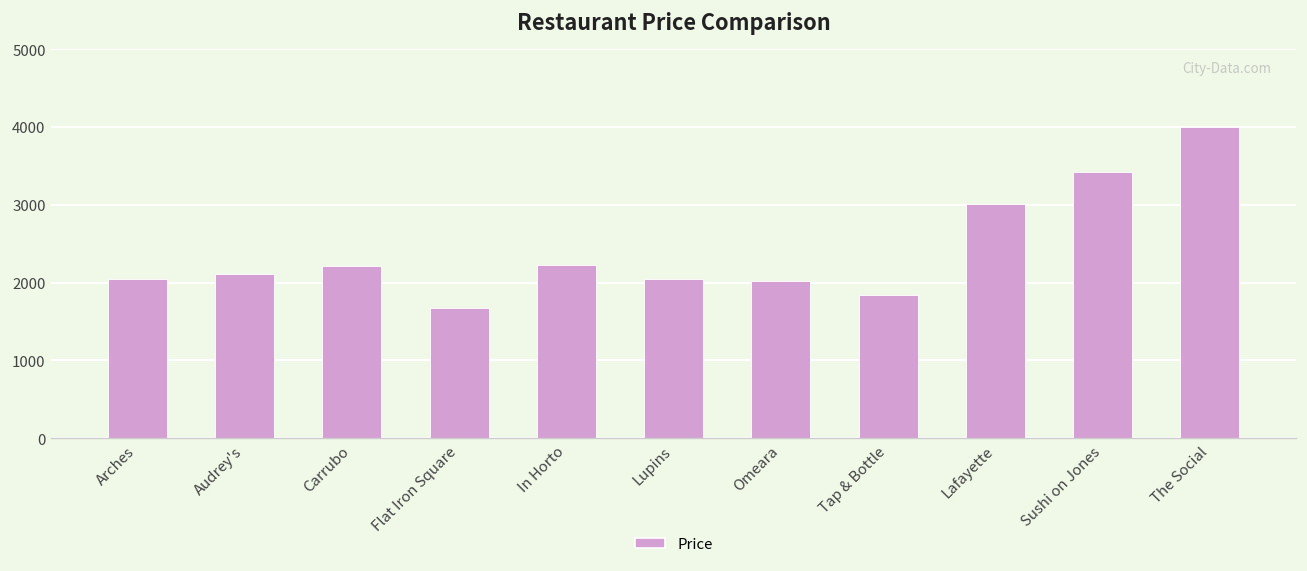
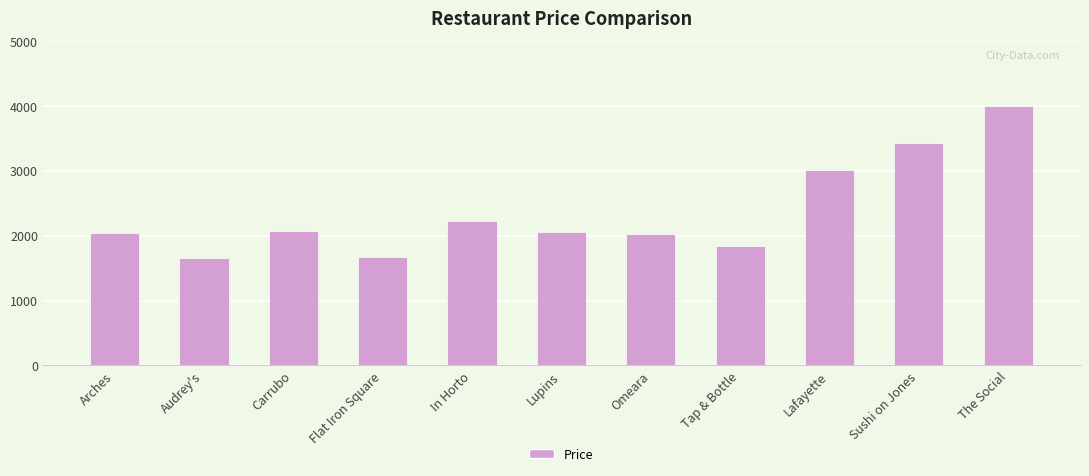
Audrey's: 2100 -> 1700
Carrubo: 2200 -> 2100
